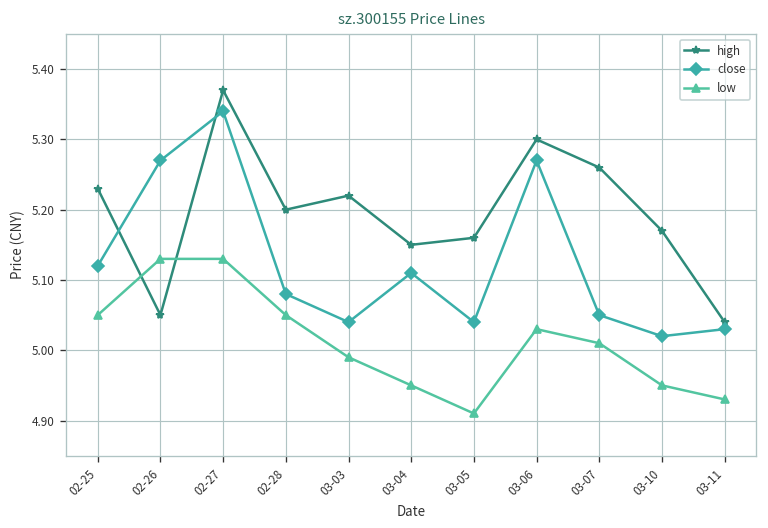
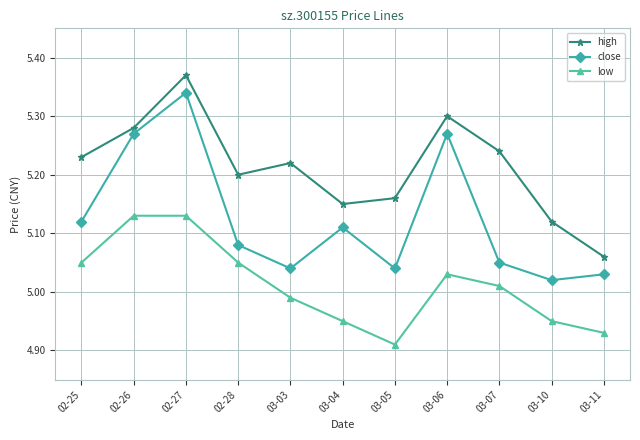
high, 02-26: 5.05 -> 5.28
high, 03-07: 5.26 -> 5.24
high, 03-10: 5.17 -> 5.12
high, 03-11: 5.04 -> 5.06
